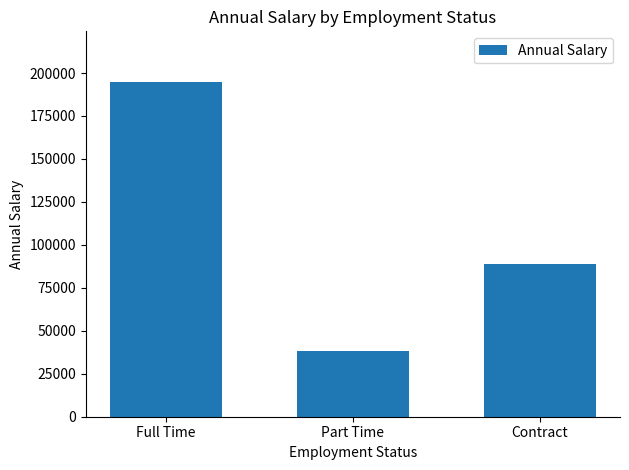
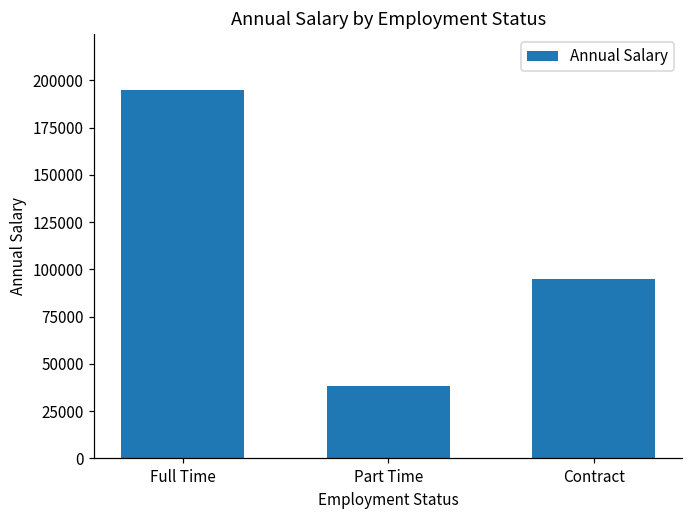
Contract: 89000 -> 95000
